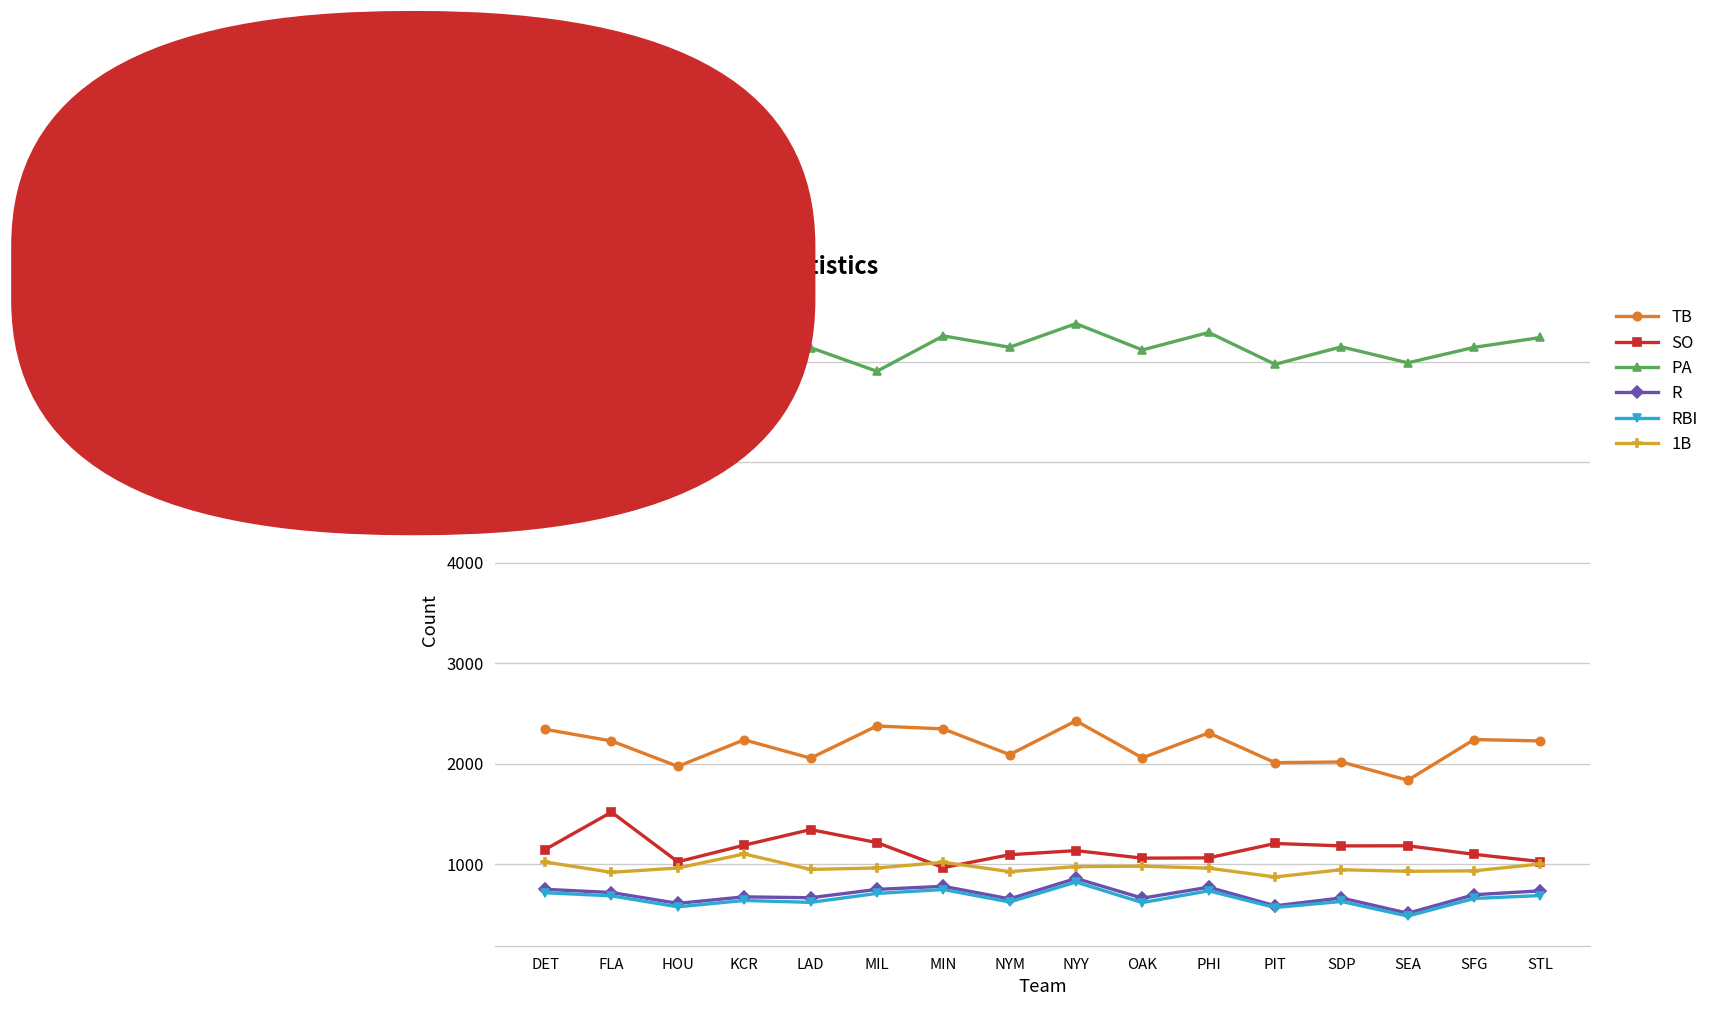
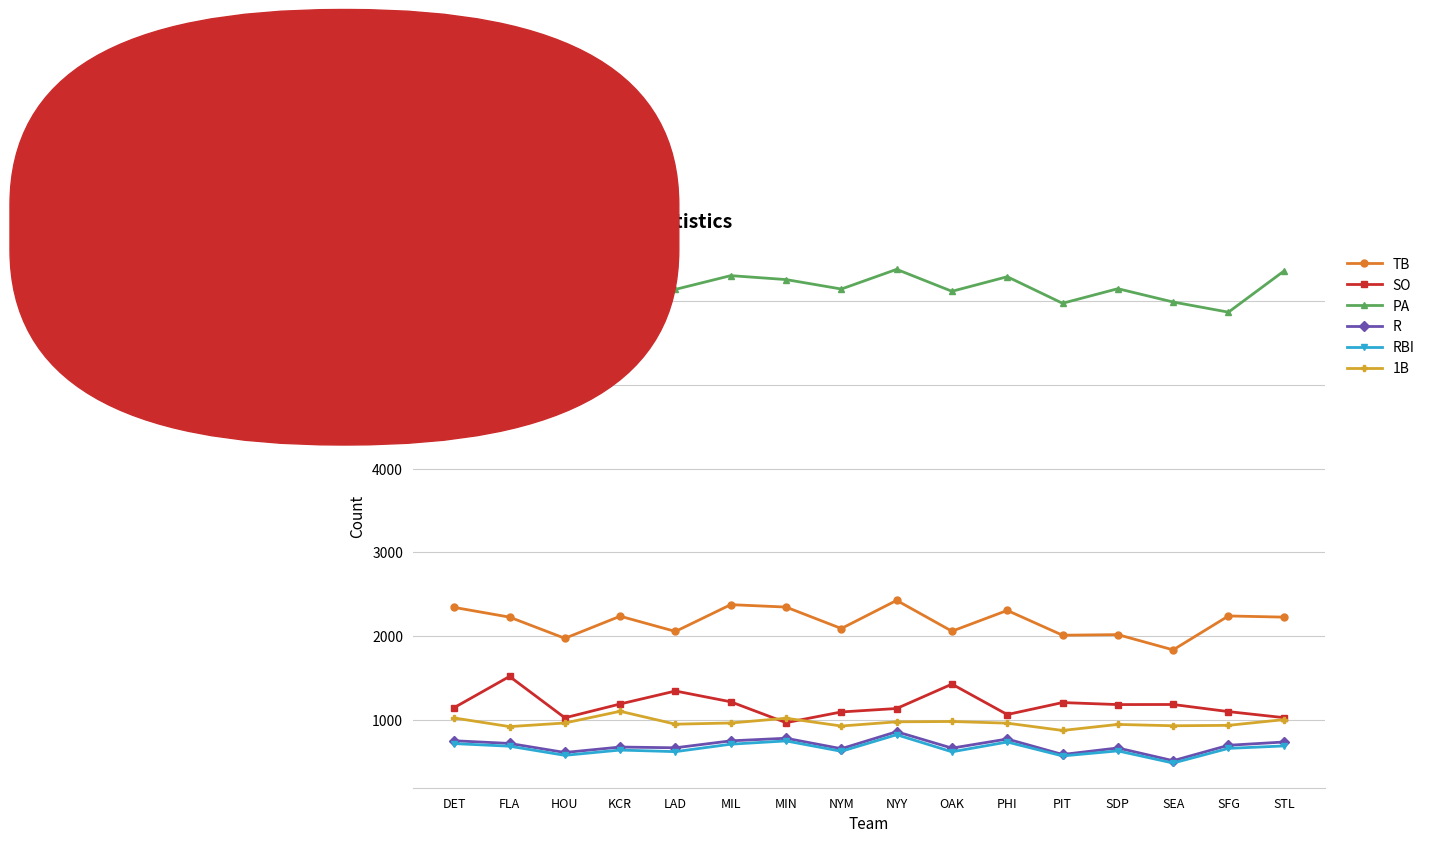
PA, MIL: 5900 -> 6300
SO, OAK: 1100 -> 1400
PA, SFG: 6100 -> 5900
PA, STL: 6200 -> 6400
